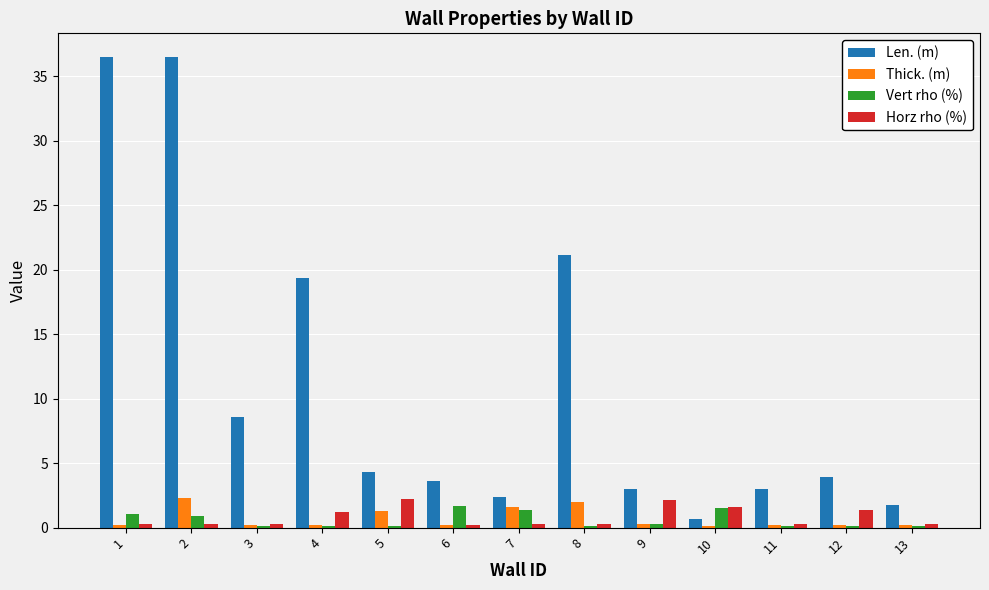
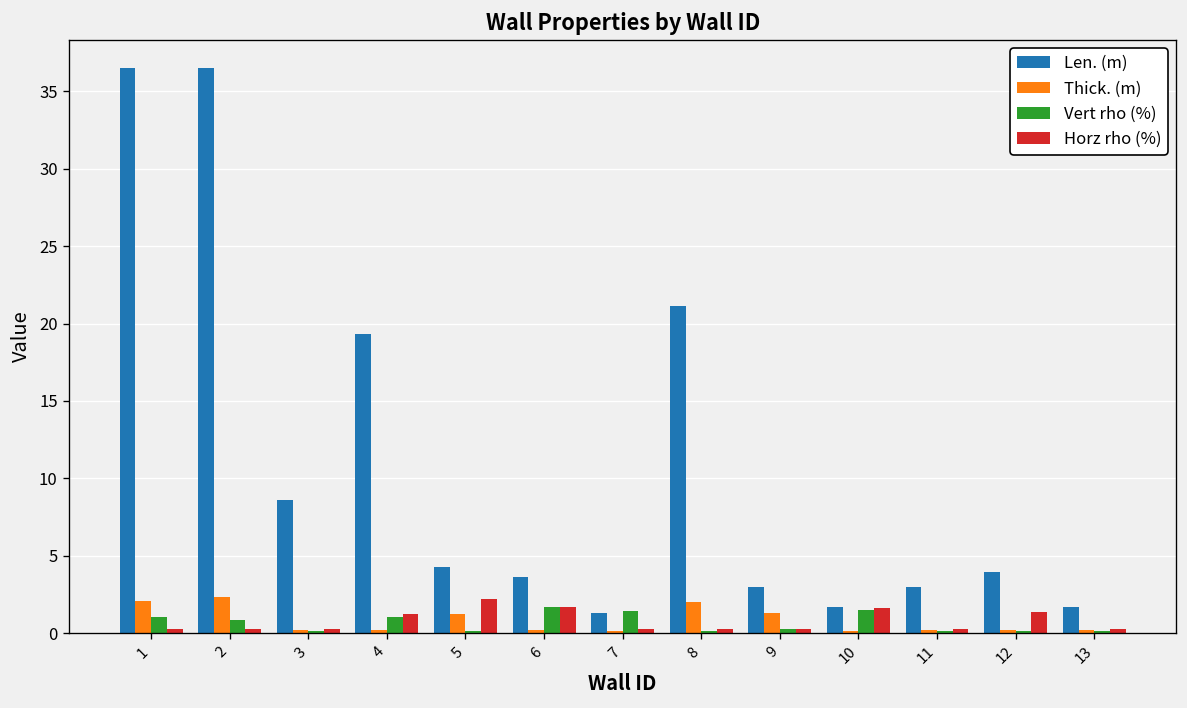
Thick. (m), 1: 0.2 -> 2.1
Vert rho (%), 4: 0.2 -> 1.1
Horz rho (%), 6: 0.2 -> 1.7
Len. (m), 7: 2.4 -> 1.3
Thick. (m), 7: 1.6 -> 0.2
Thick. (m), 9: 0.3 -> 1.3
Horz rho (%), 9: 2.1 -> 0.3
Len. (m), 10: 0.7 -> 1.7
